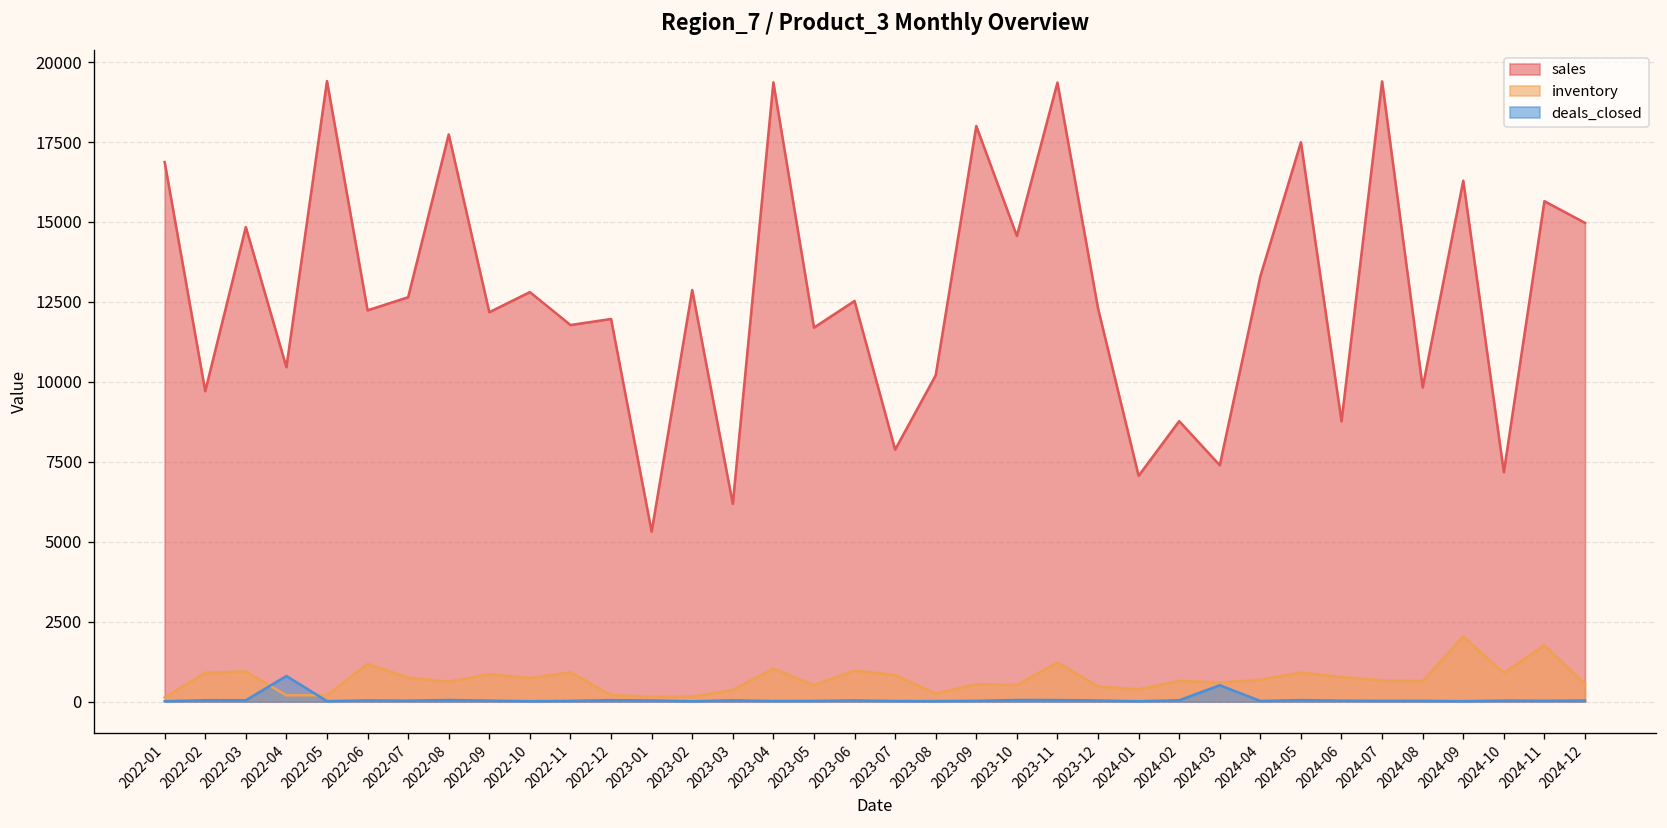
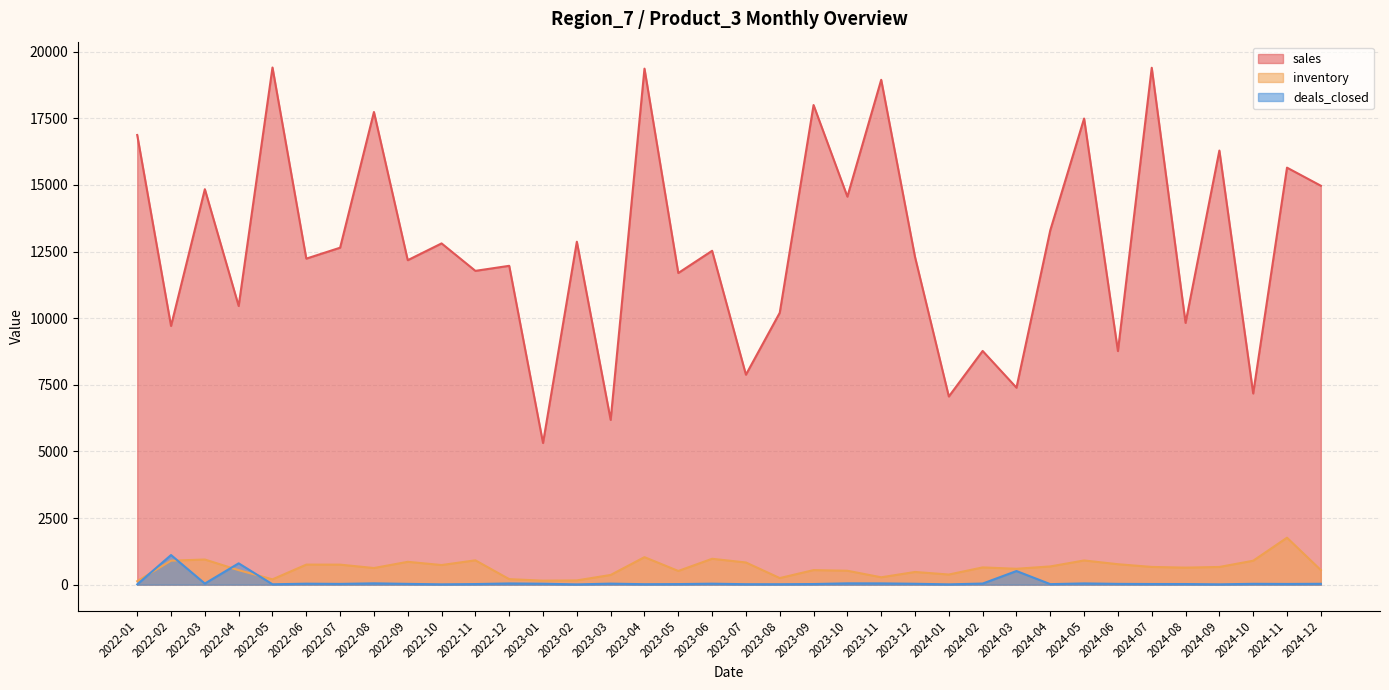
deals_closed, 2022-02: 0 -> 1100
inventory, 2022-04: 200 -> 500
inventory, 2022-06: 1200 -> 800
sales, 2023-11: 19400 -> 18900
inventory, 2023-11: 1200 -> 300
inventory, 2024-09: 2000 -> 700
